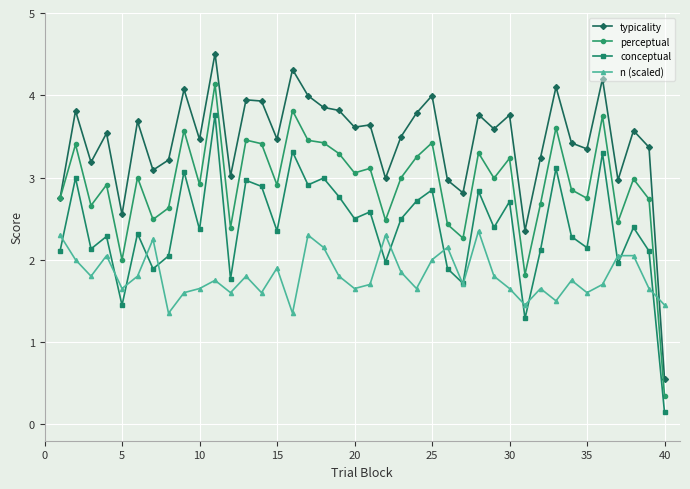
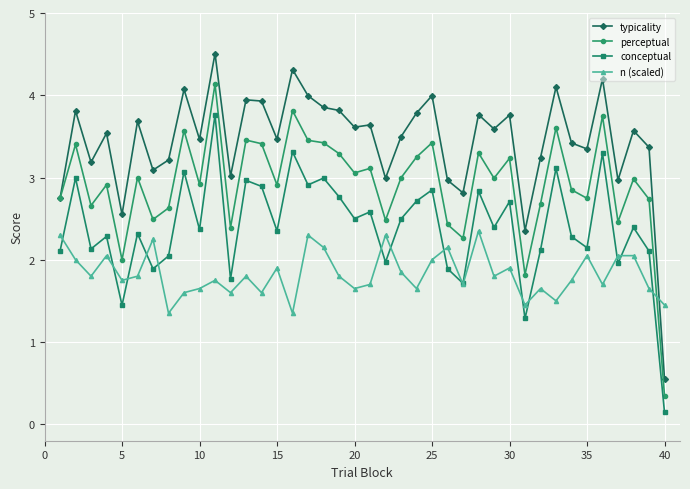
n (scaled), 5: 1.7 -> 1.8
n (scaled), 30: 1.7 -> 1.9
n (scaled), 35: 1.6 -> 2.1
